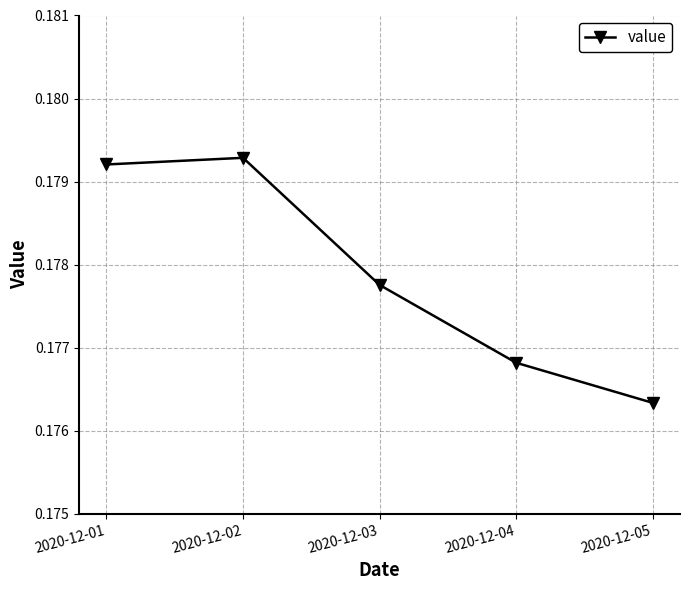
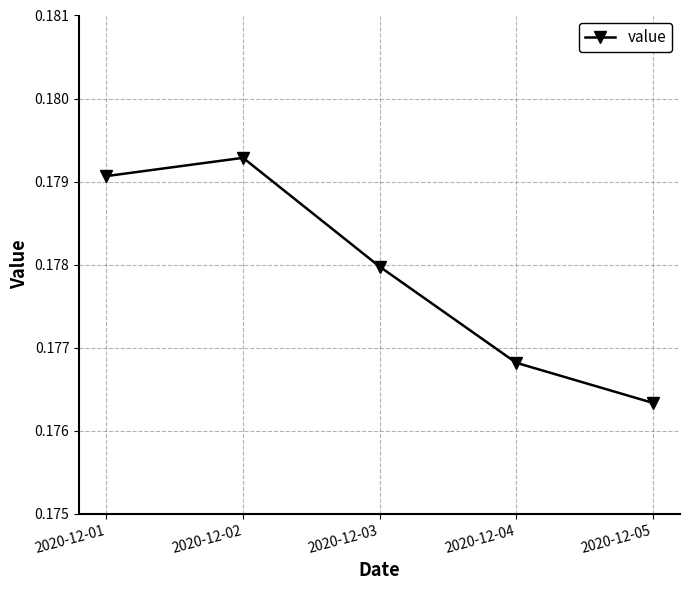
2020-12-01: 0.1792 -> 0.1791
2020-12-03: 0.1778 -> 0.1780
